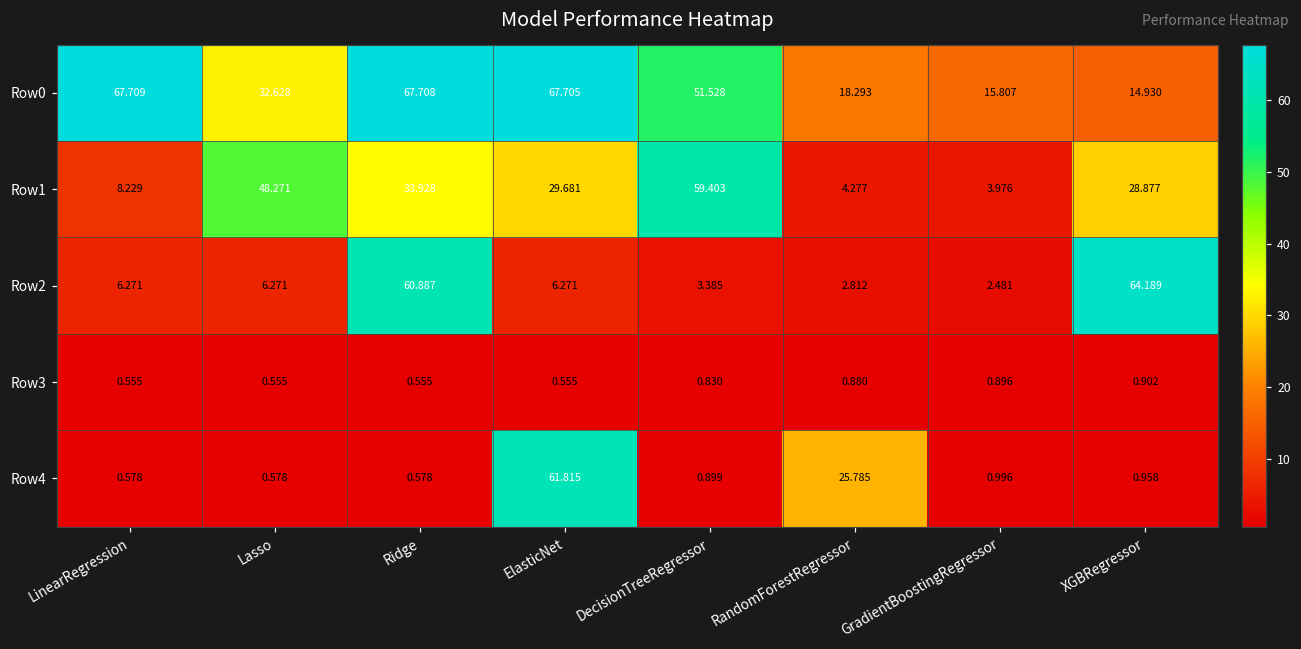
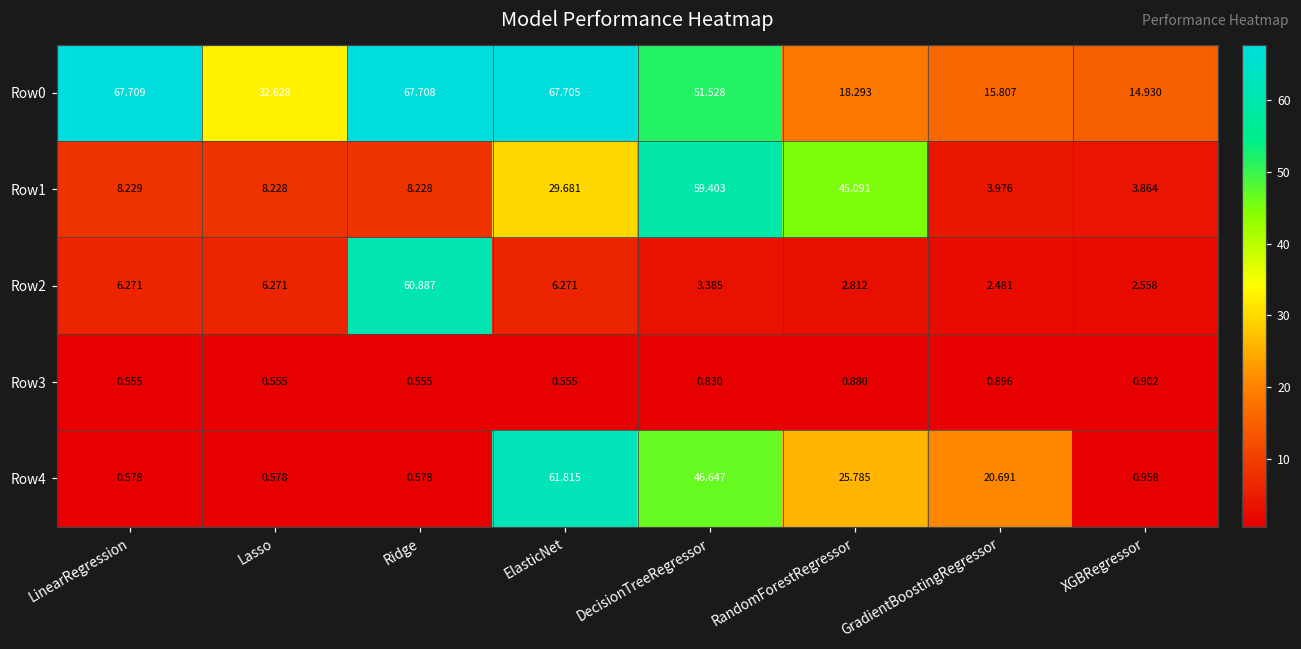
Row1, Lasso: 48.271 -> 8.228
Row1, Ridge: 33.928 -> 8.228
Row1, RandomForestRegressor: 4.277 -> 45.091
Row1, XGBRegressor: 28.877 -> 3.864
Row2, XGBRegressor: 64.189 -> 2.558
Row4, DecisionTreeRegressor: 0.899 -> 46.647
Row4, GradientBoostingRegressor: 0.996 -> 20.691
